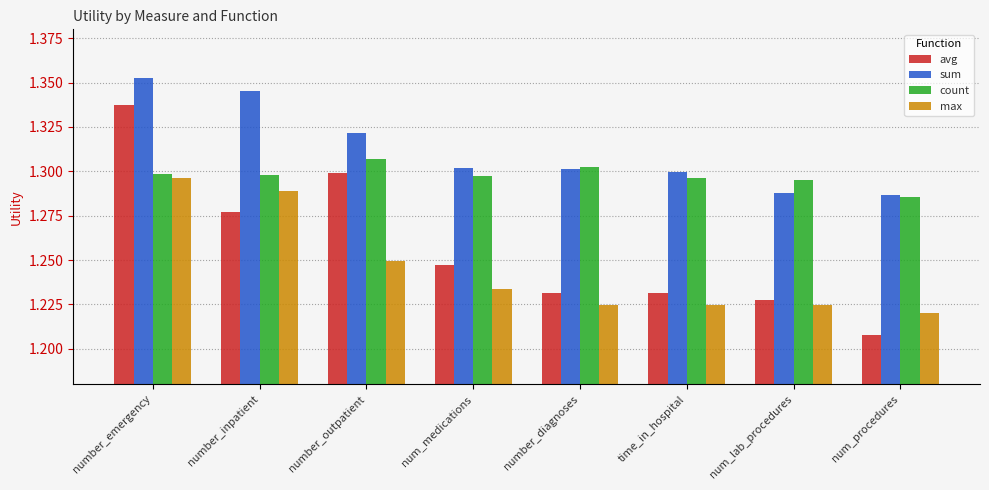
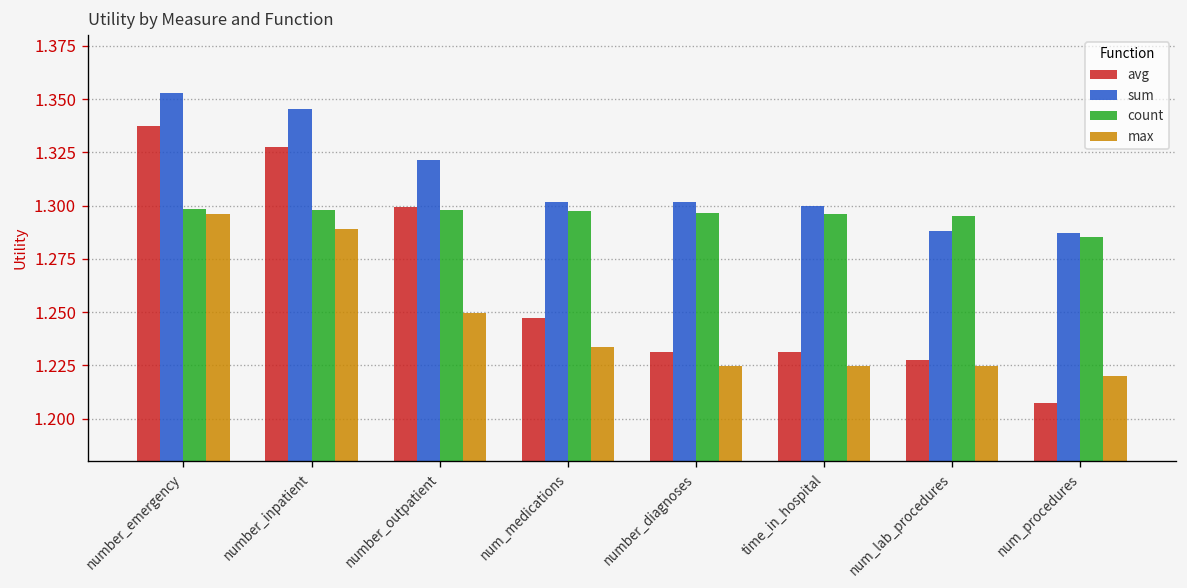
avg, number_inpatient: 1.277 -> 1.328
count, number_outpatient: 1.307 -> 1.298
count, number_diagnoses: 1.302 -> 1.297
